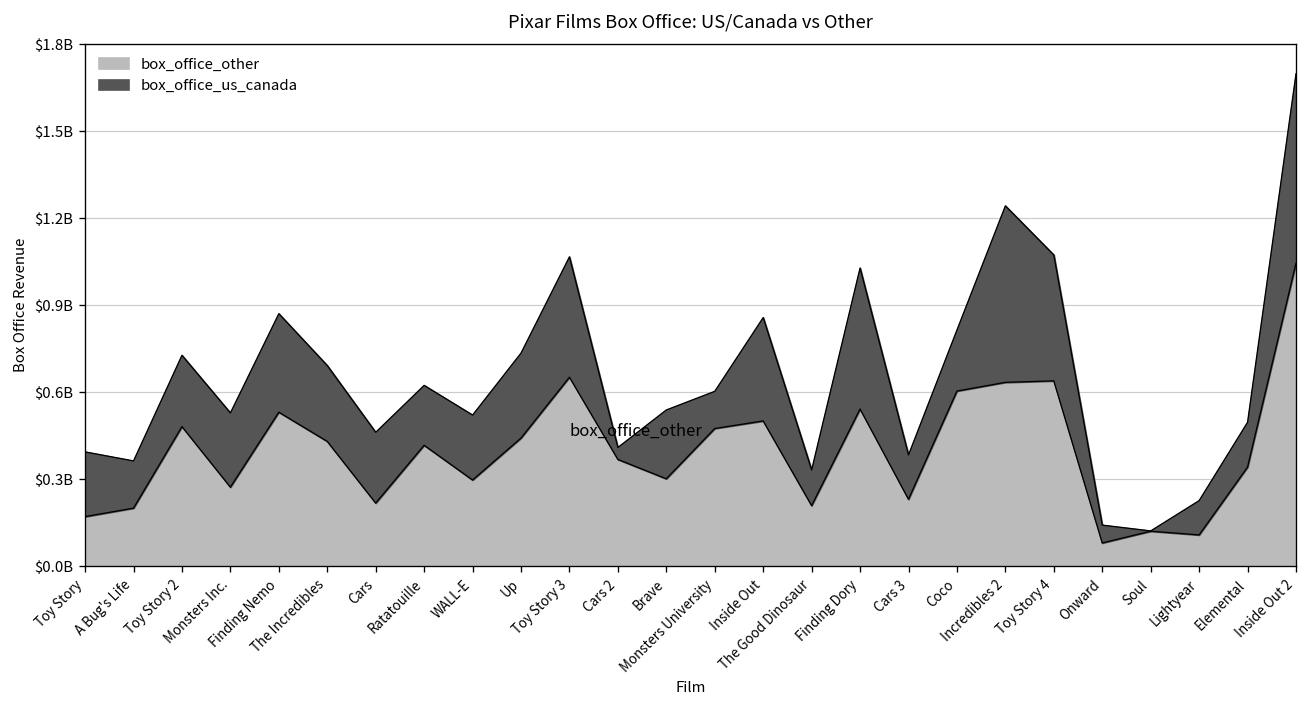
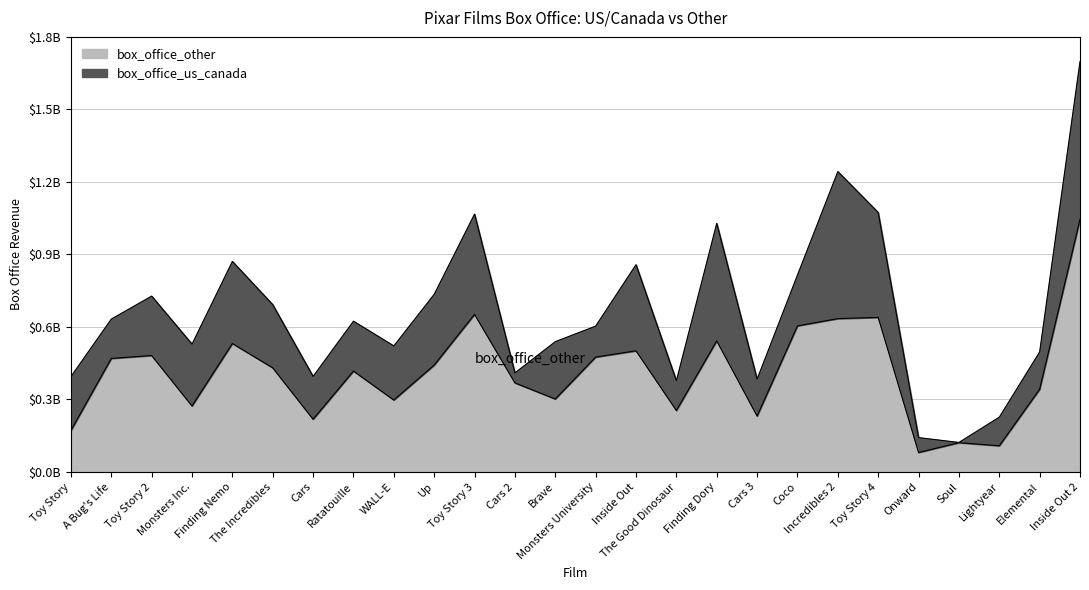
box_office_other, A Bug's Life: $200000000 -> $470000000
box_office_us_canada, Cars: $240000000 -> $180000000
box_office_other, The Good Dinosaur: $210000000 -> $250000000
